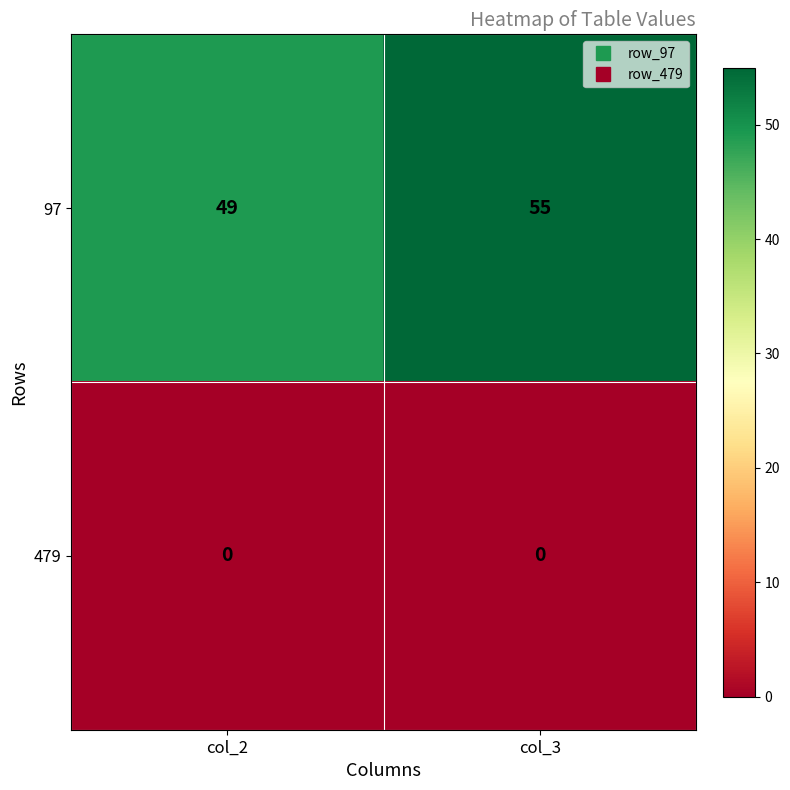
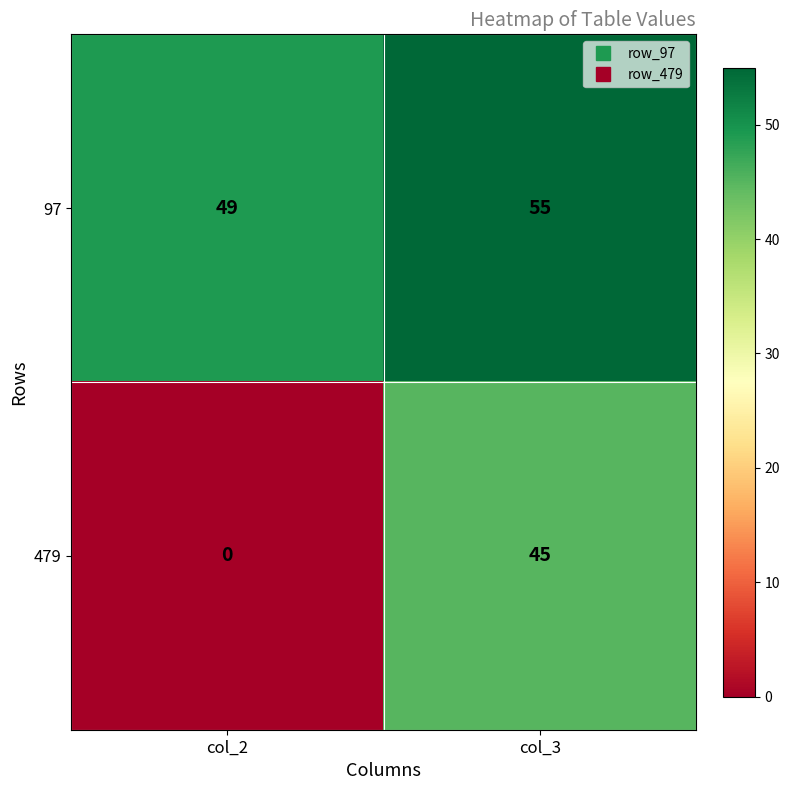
479, col_3: 0 -> 45
